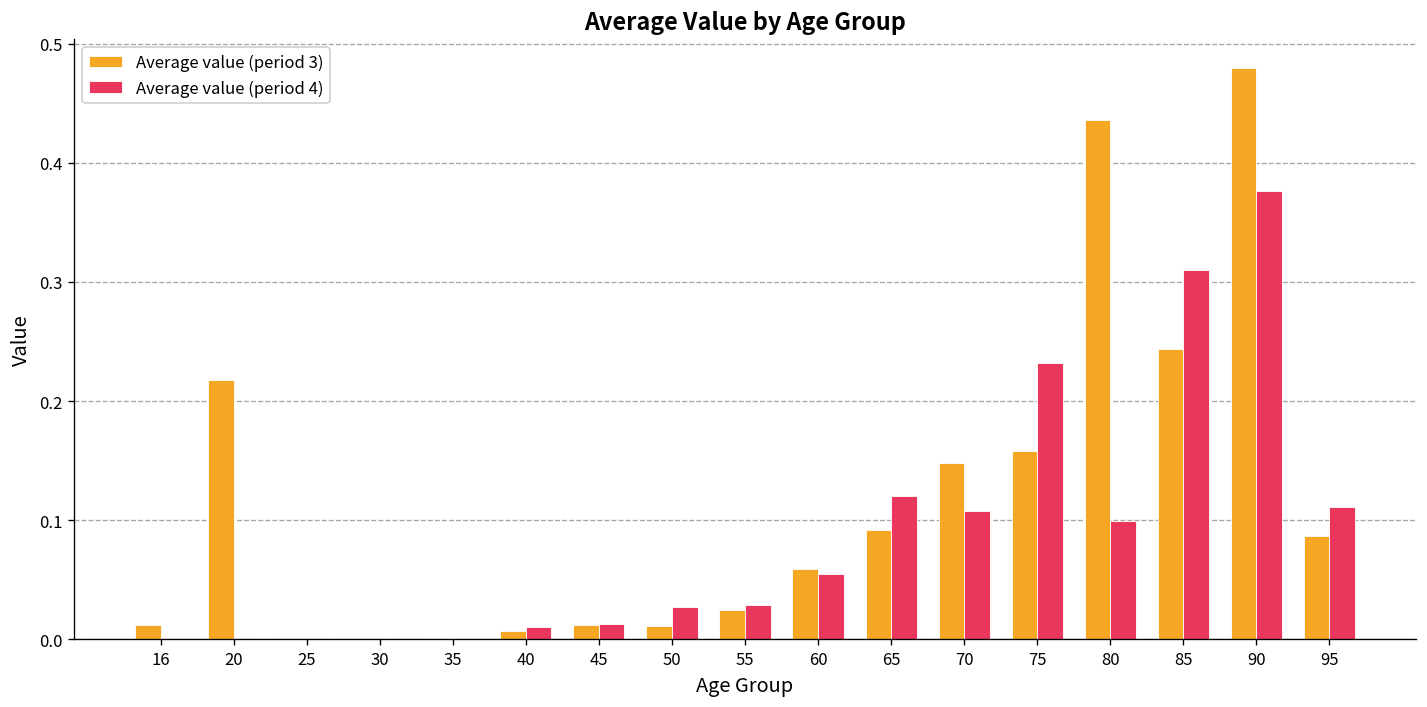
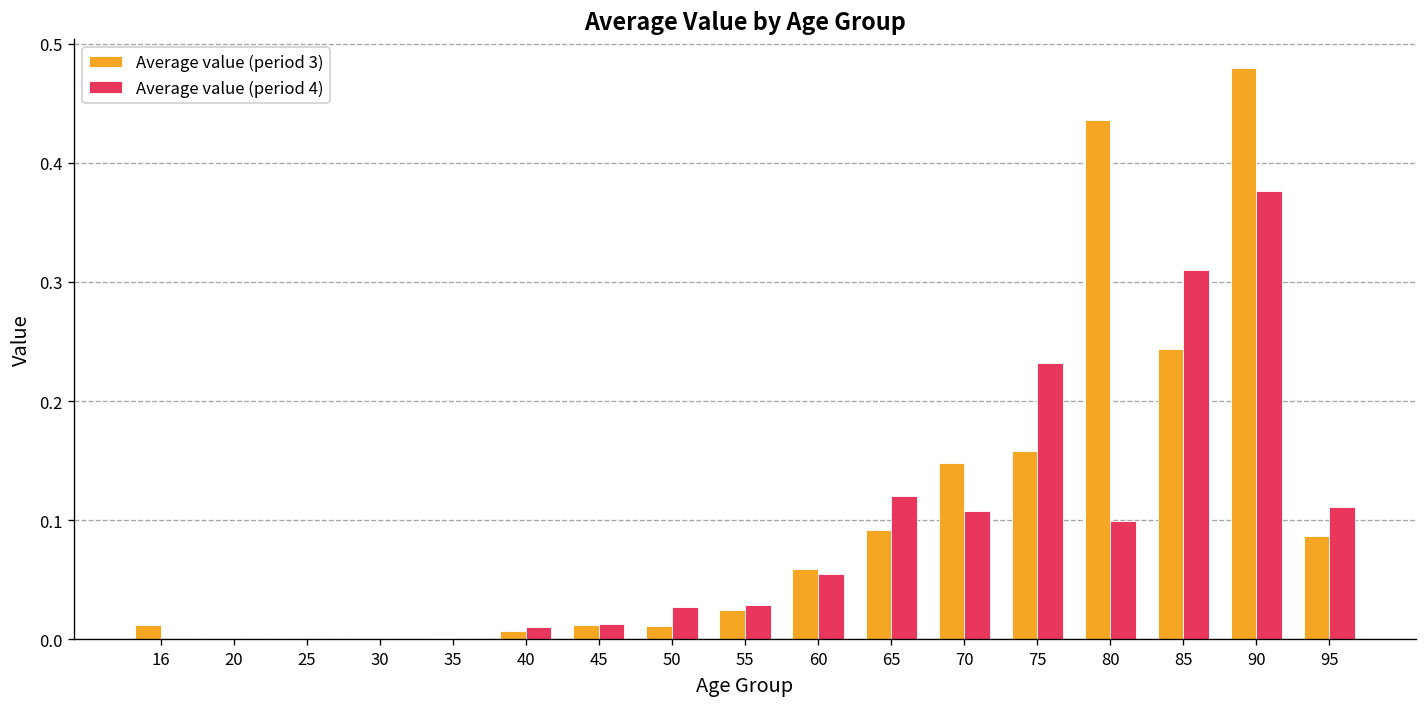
Average value (period 3), 20: 0.22 -> 0.00
